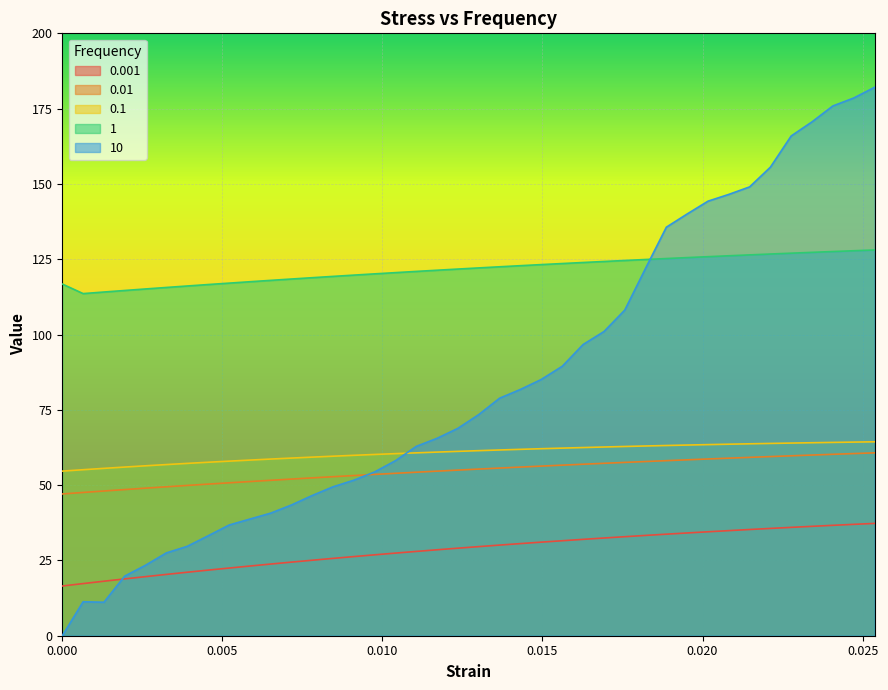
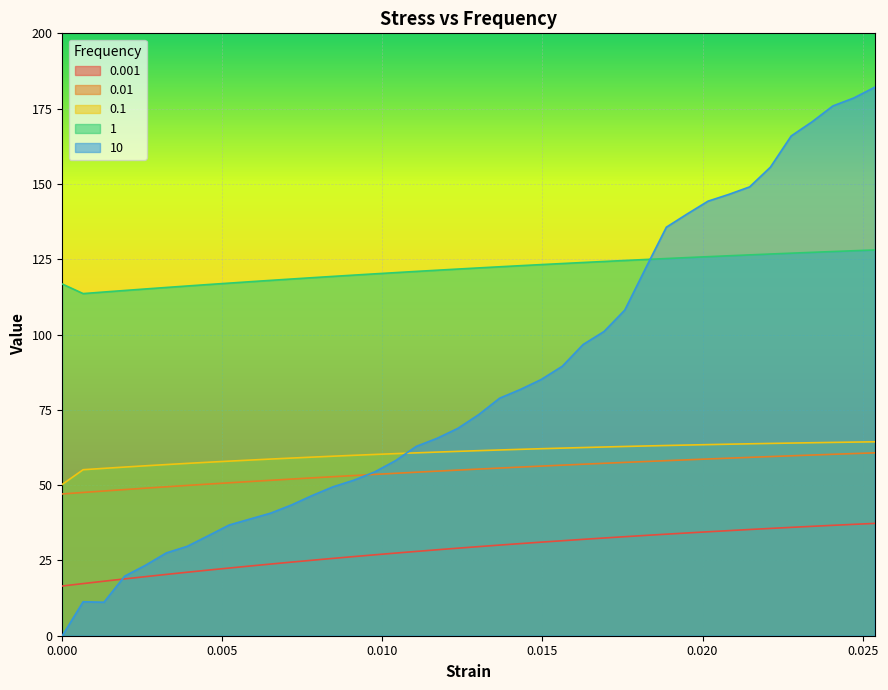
0.1, 0.000: 55 -> 50
